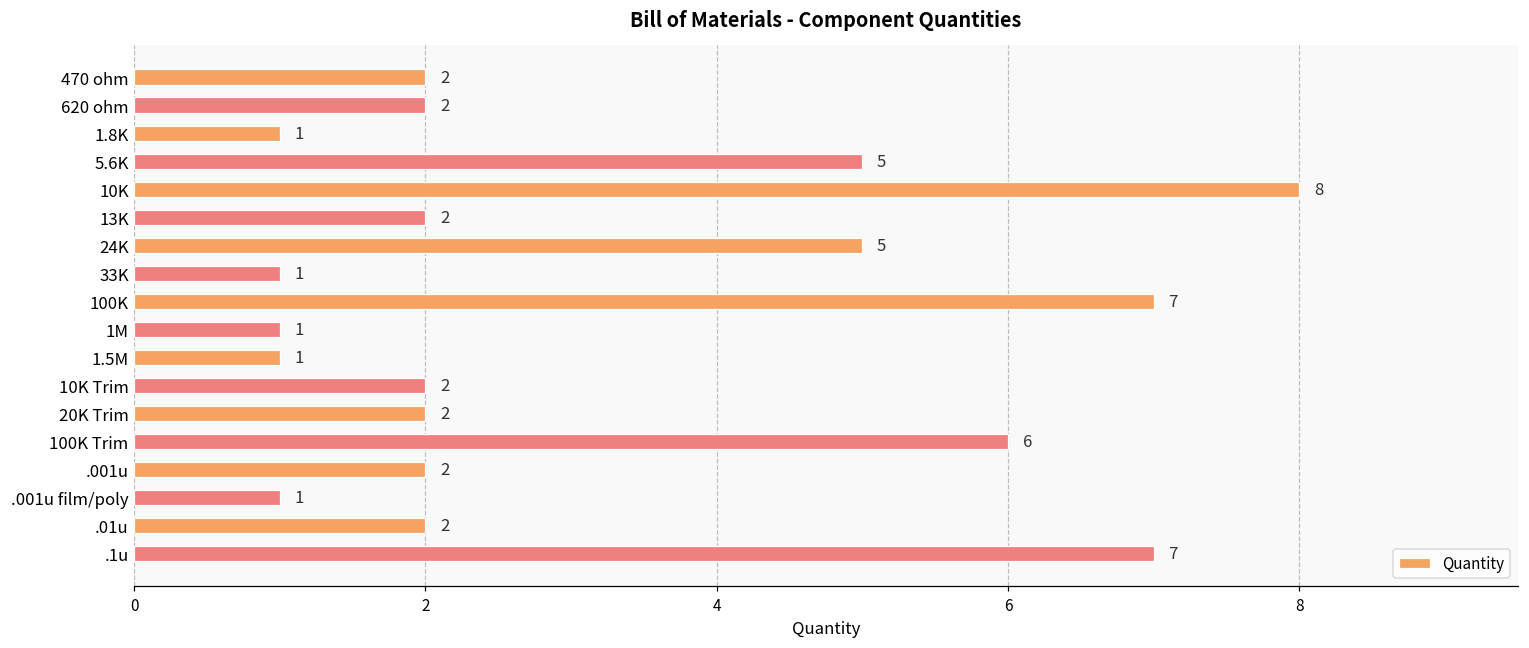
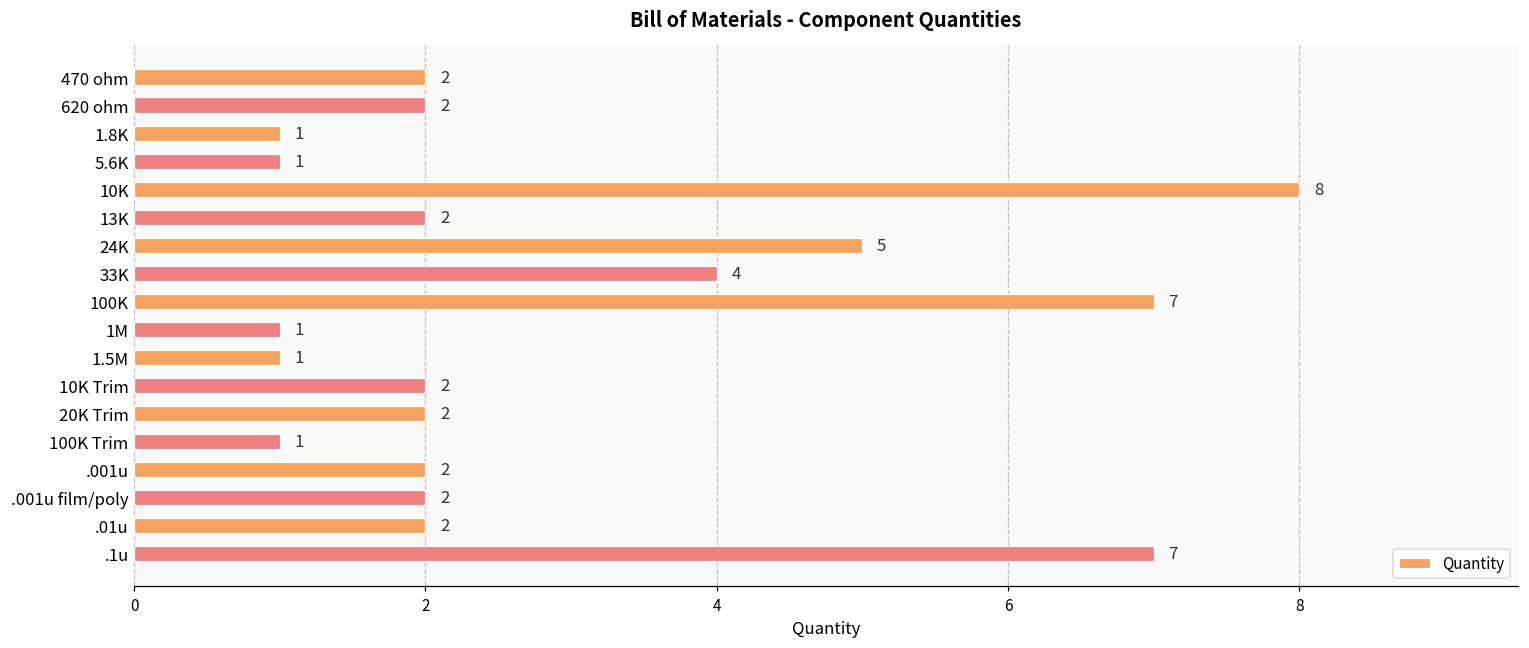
5.6K: 5 -> 1
33K: 1 -> 4
100K Trim: 6 -> 1
.001u film/poly: 1 -> 2
